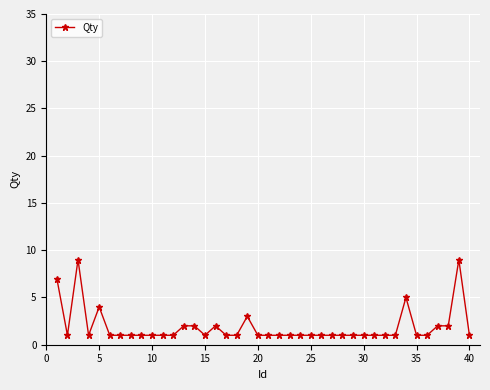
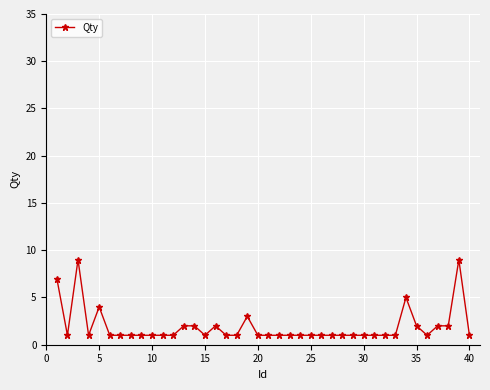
35: 1 -> 2
